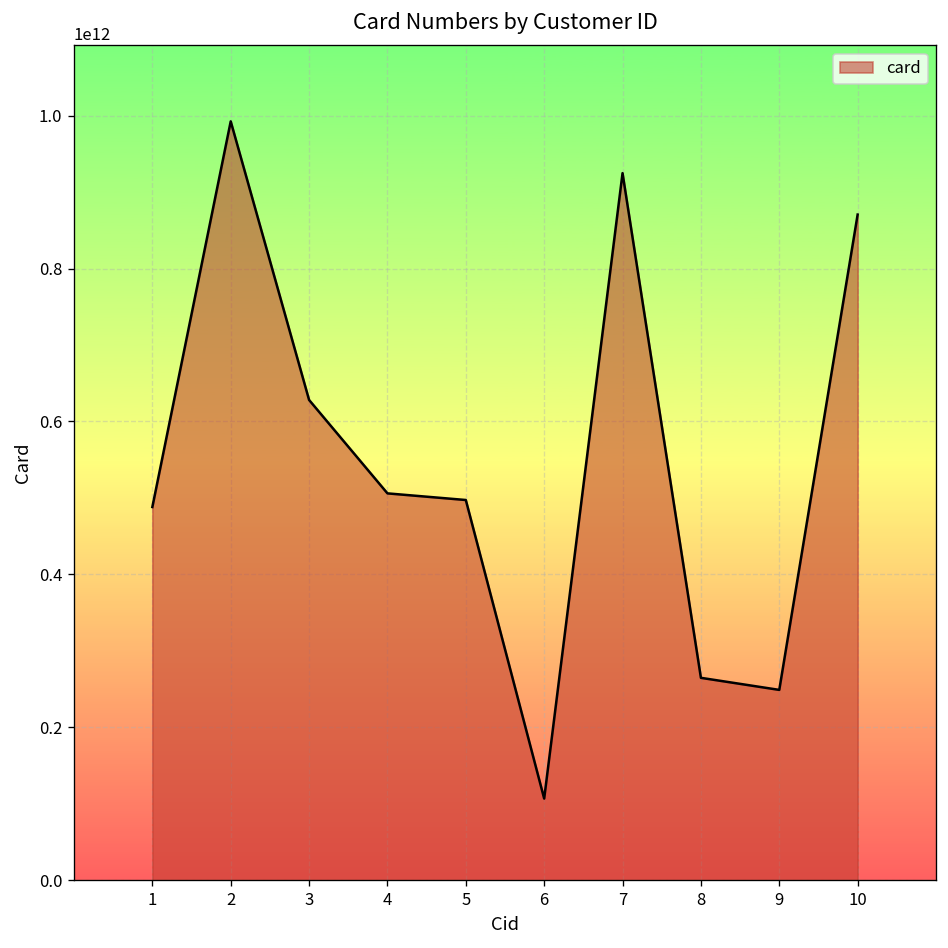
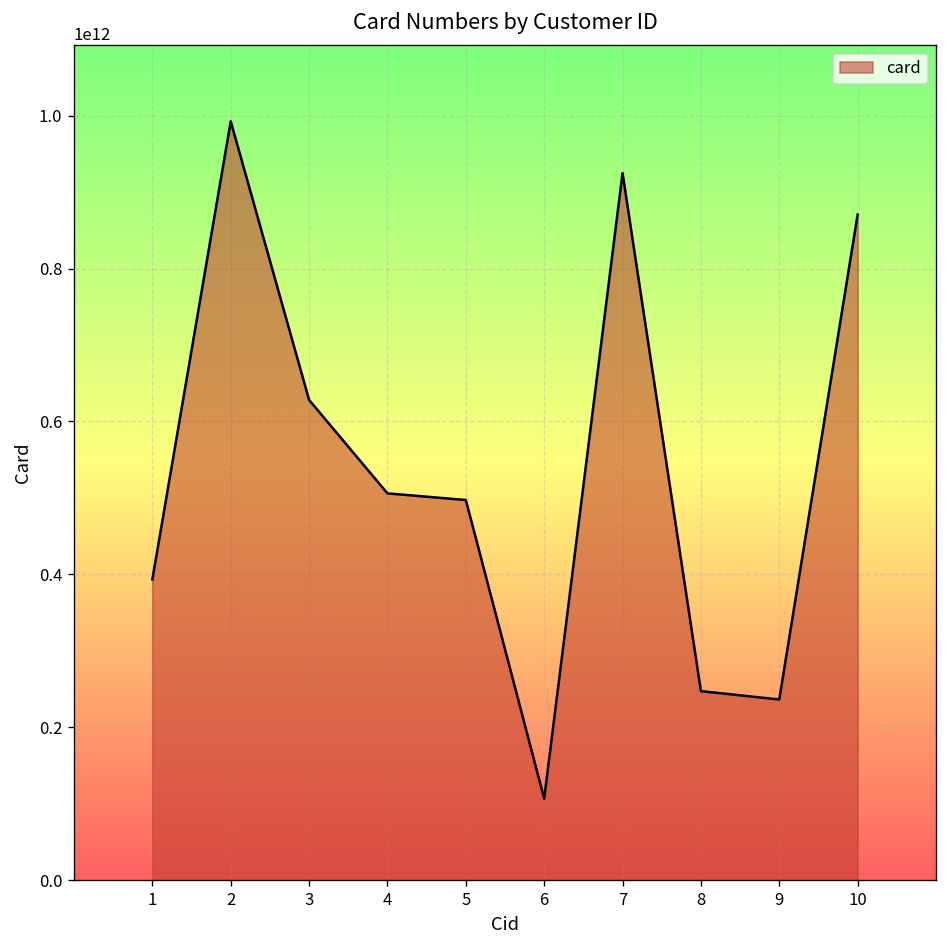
1: 490000000000 -> 390000000000
8: 260000000000 -> 250000000000
9: 250000000000 -> 240000000000
